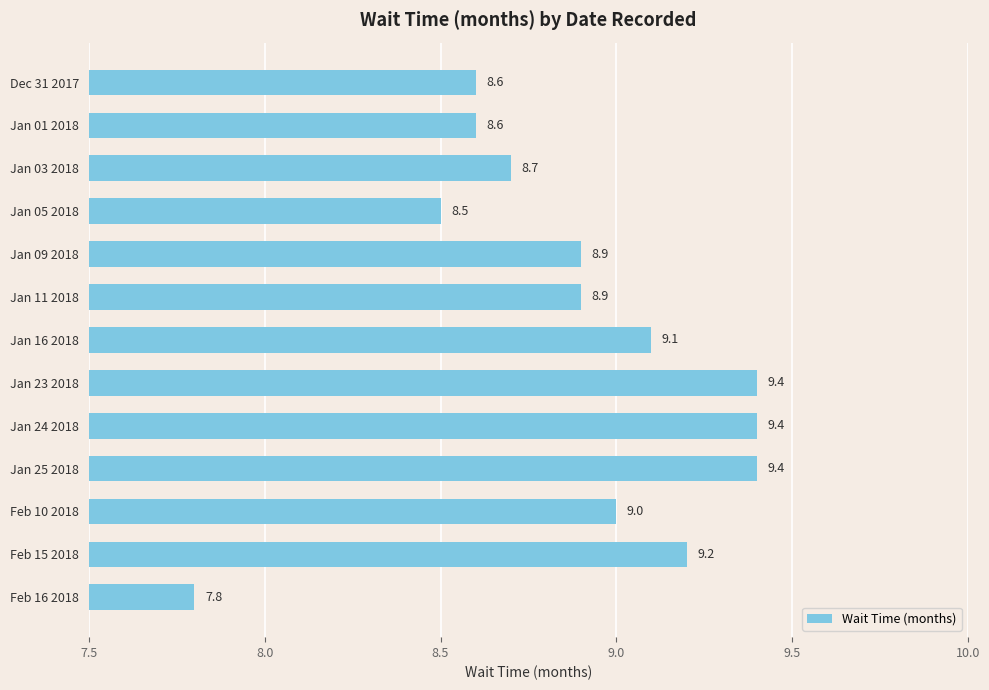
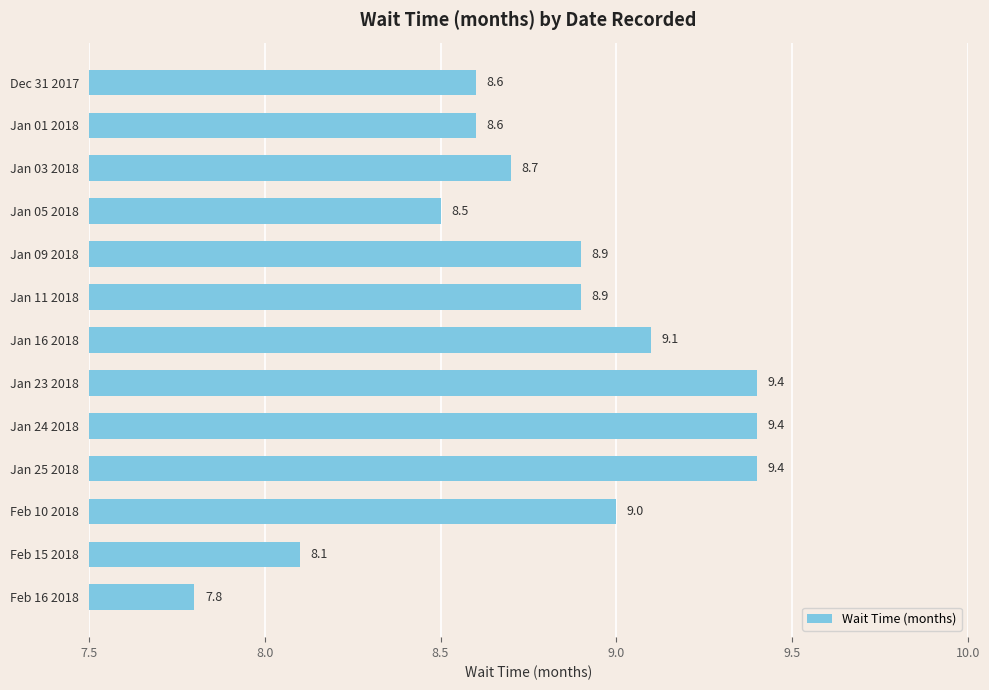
Feb 15 2018: 9.2 -> 8.1
